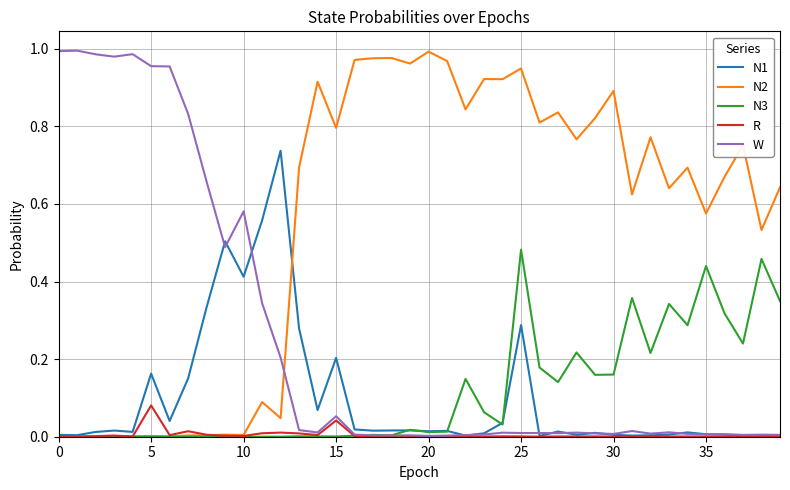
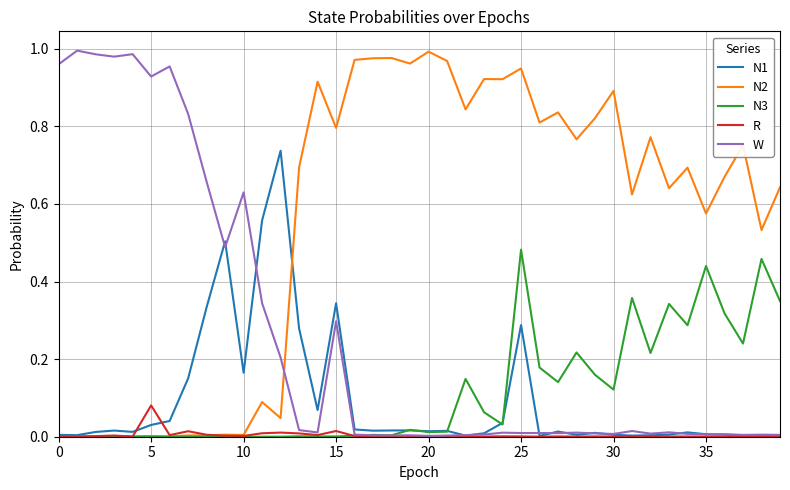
W, 0: 0.99 -> 0.96
N1, 5: 0.16 -> 0.03
W, 5: 0.96 -> 0.93
N1, 10: 0.41 -> 0.16
W, 10: 0.58 -> 0.63
N1, 15: 0.20 -> 0.34
R, 15: 0.04 -> 0.01
W, 15: 0.05 -> 0.30
N3, 30: 0.16 -> 0.12
